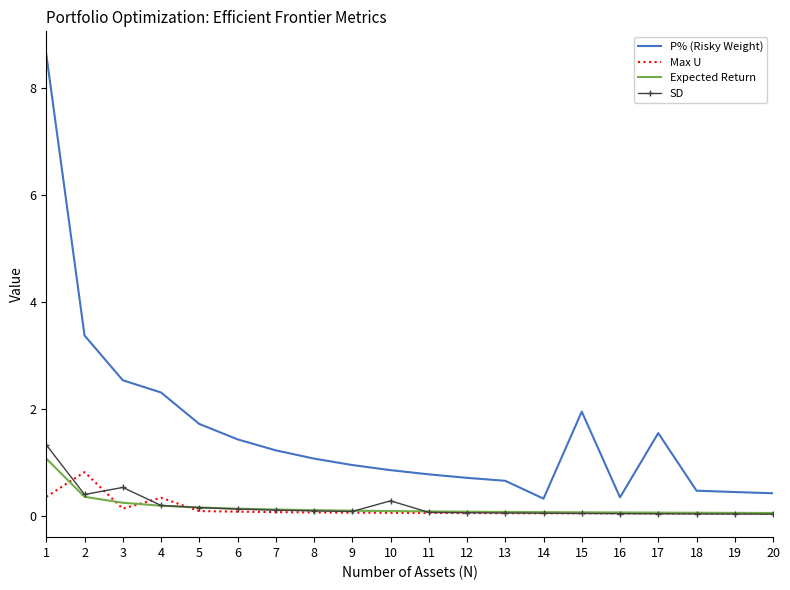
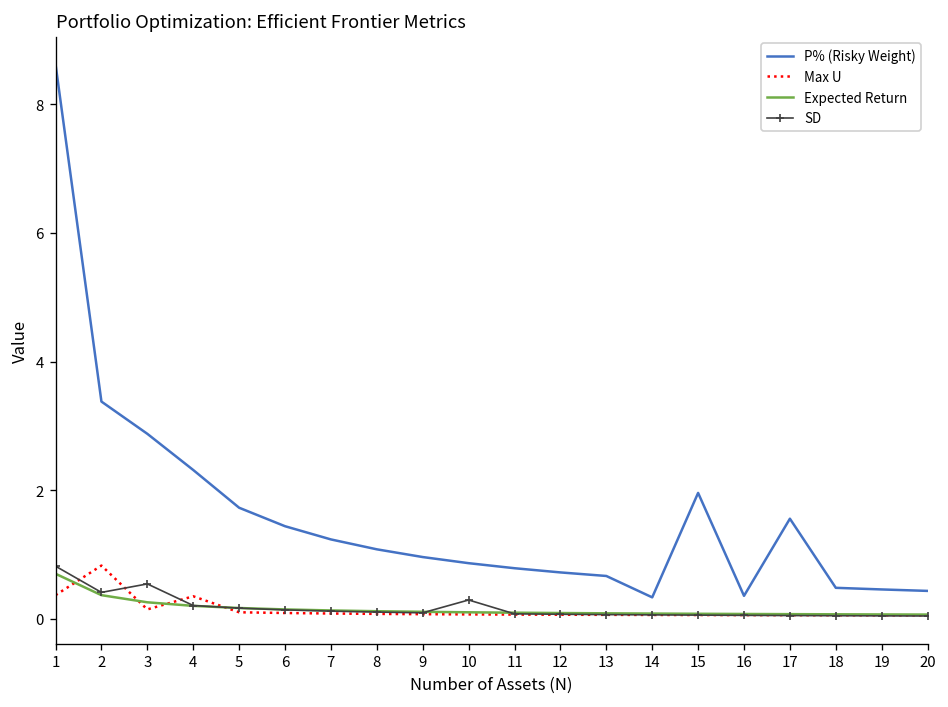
Expected Return, 1: 1.1 -> 0.7
SD, 1: 1.3 -> 0.8
P% (Risky Weight), 3: 2.5 -> 2.9
